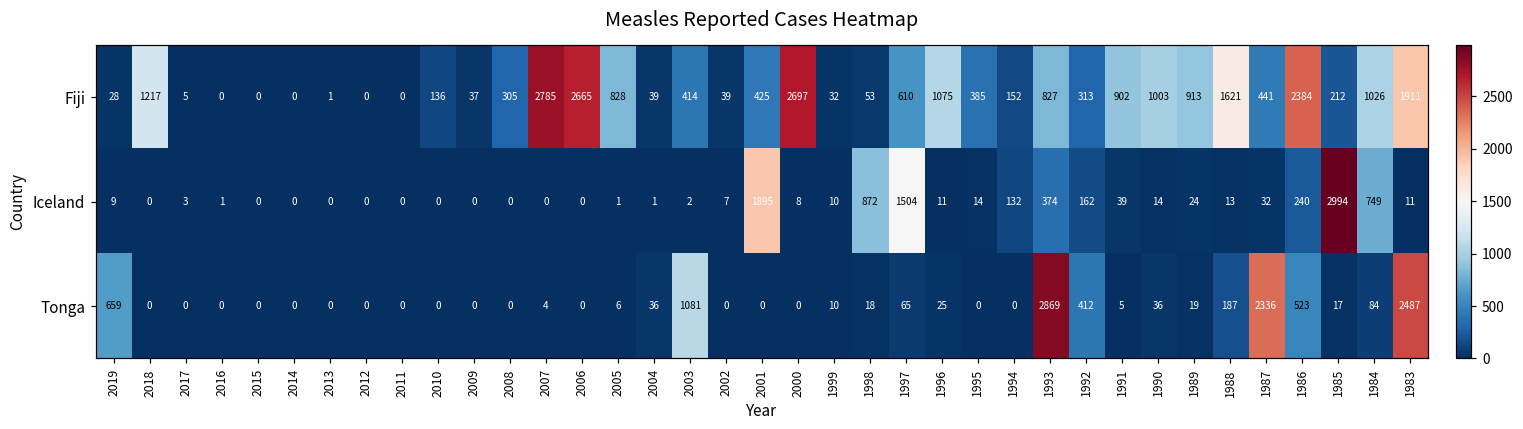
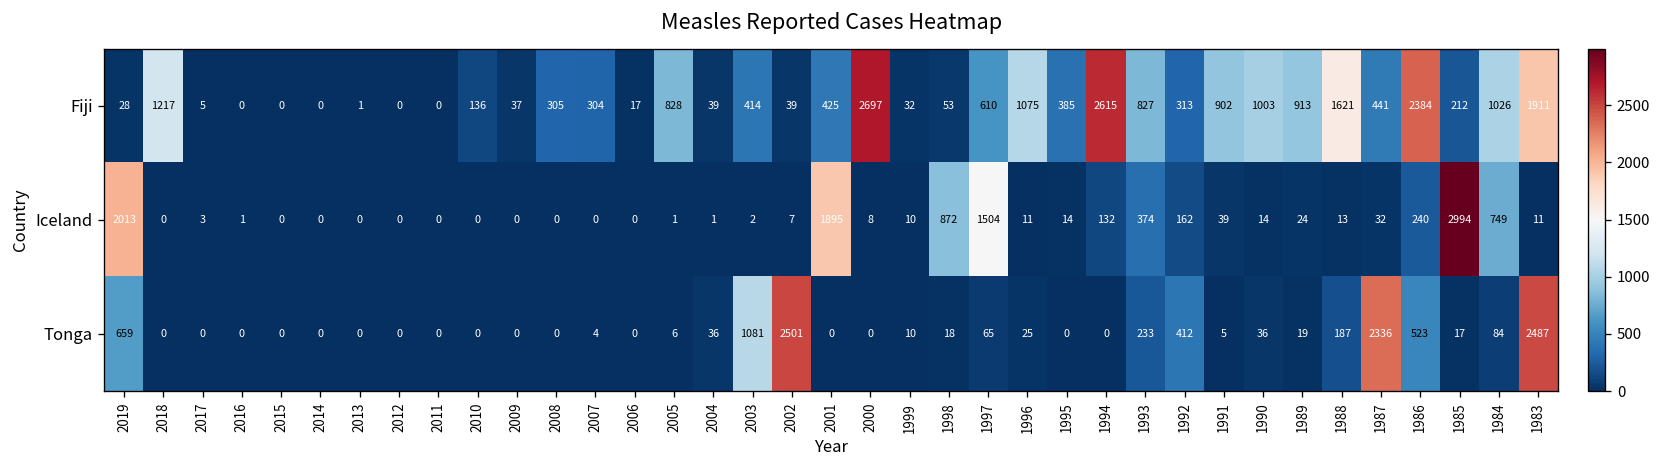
Fiji, 2007: 2785 -> 304
Fiji, 2006: 2665 -> 17
Fiji, 1994: 152 -> 2615
Iceland, 2019: 9 -> 2013
Tonga, 2002: 0 -> 2501
Tonga, 1993: 2869 -> 233
